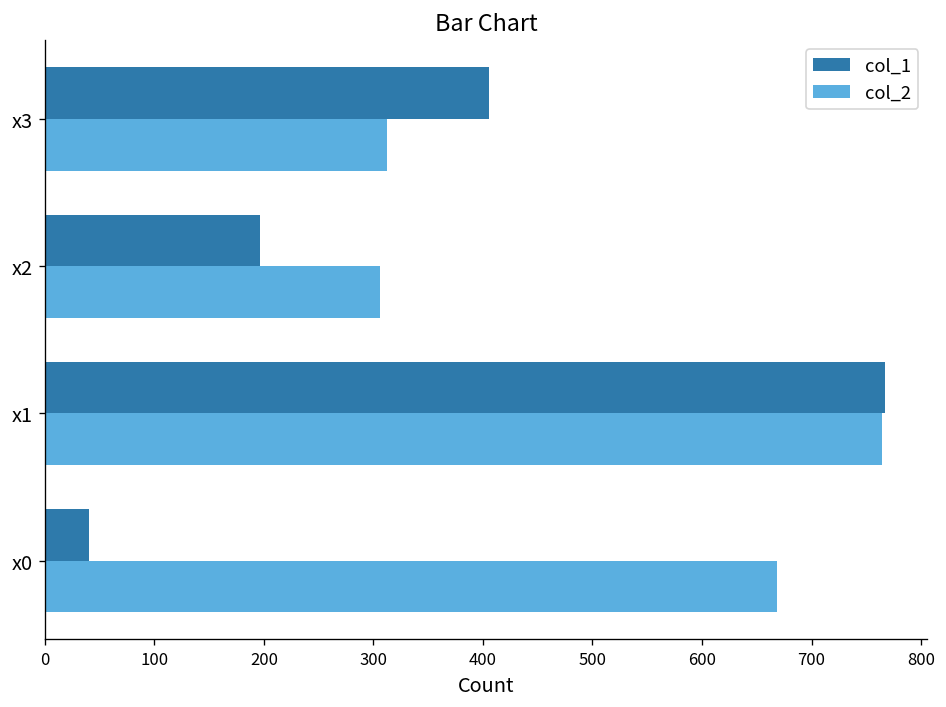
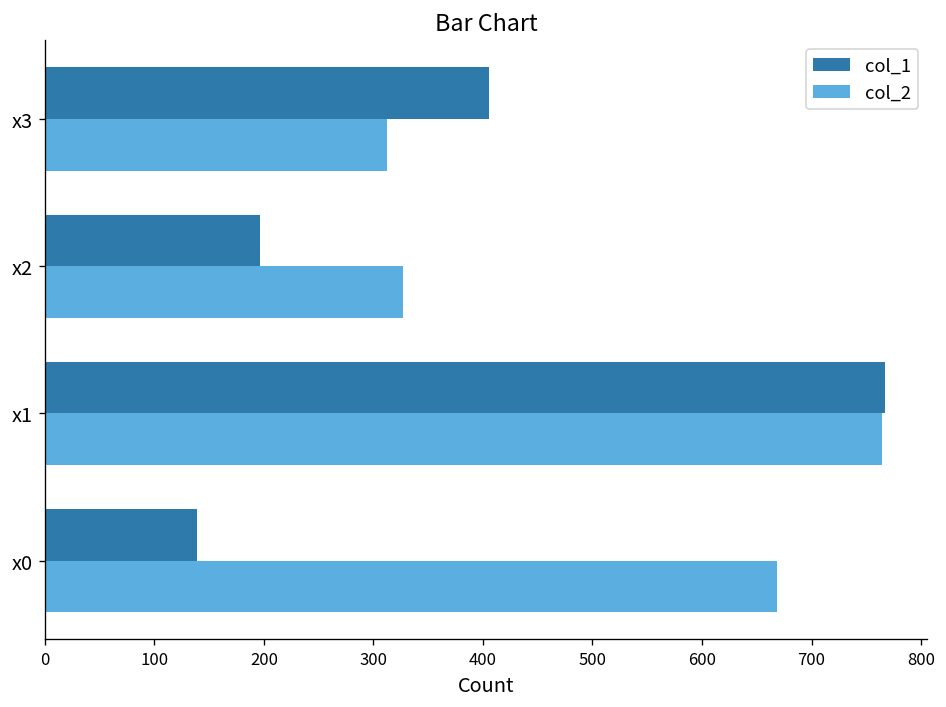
col_2, x2: 310 -> 330
col_1, x0: 40 -> 140
